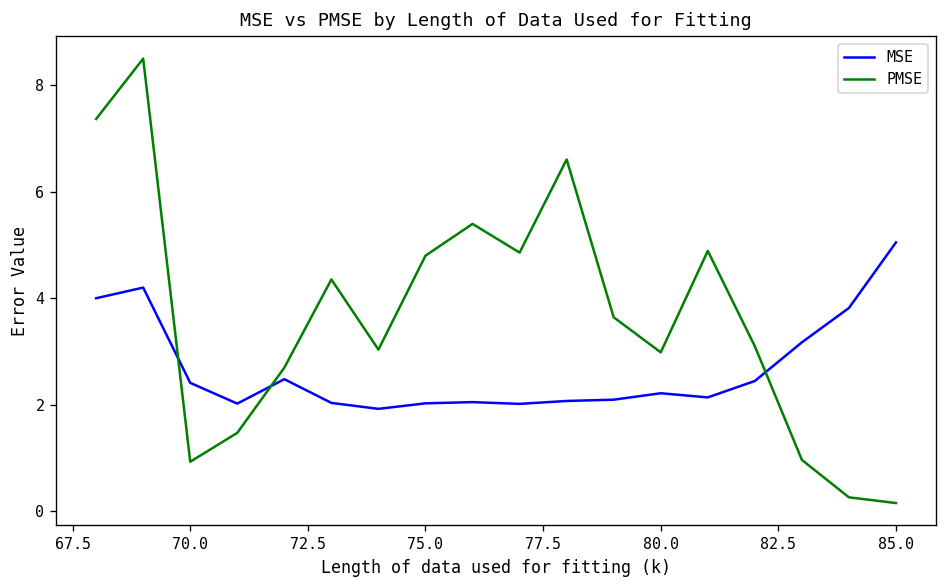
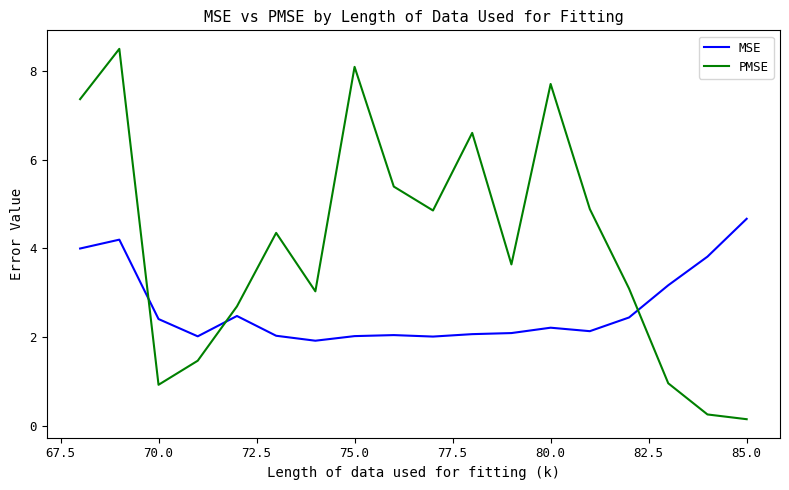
PMSE, 75.0: 4.8 -> 8.1
PMSE, 80.0: 3.0 -> 7.7
MSE, 85.0: 5.0 -> 4.7
